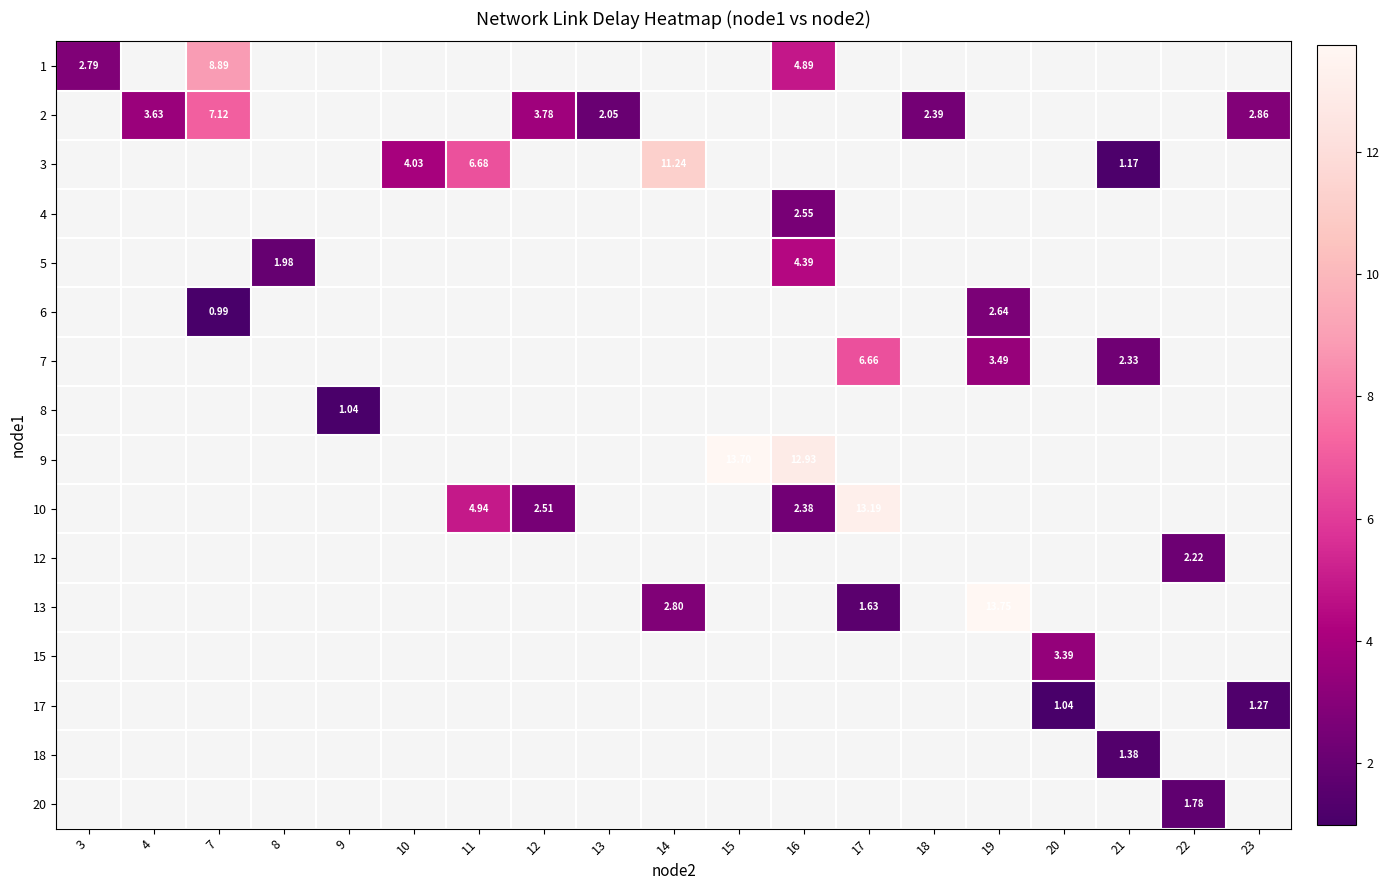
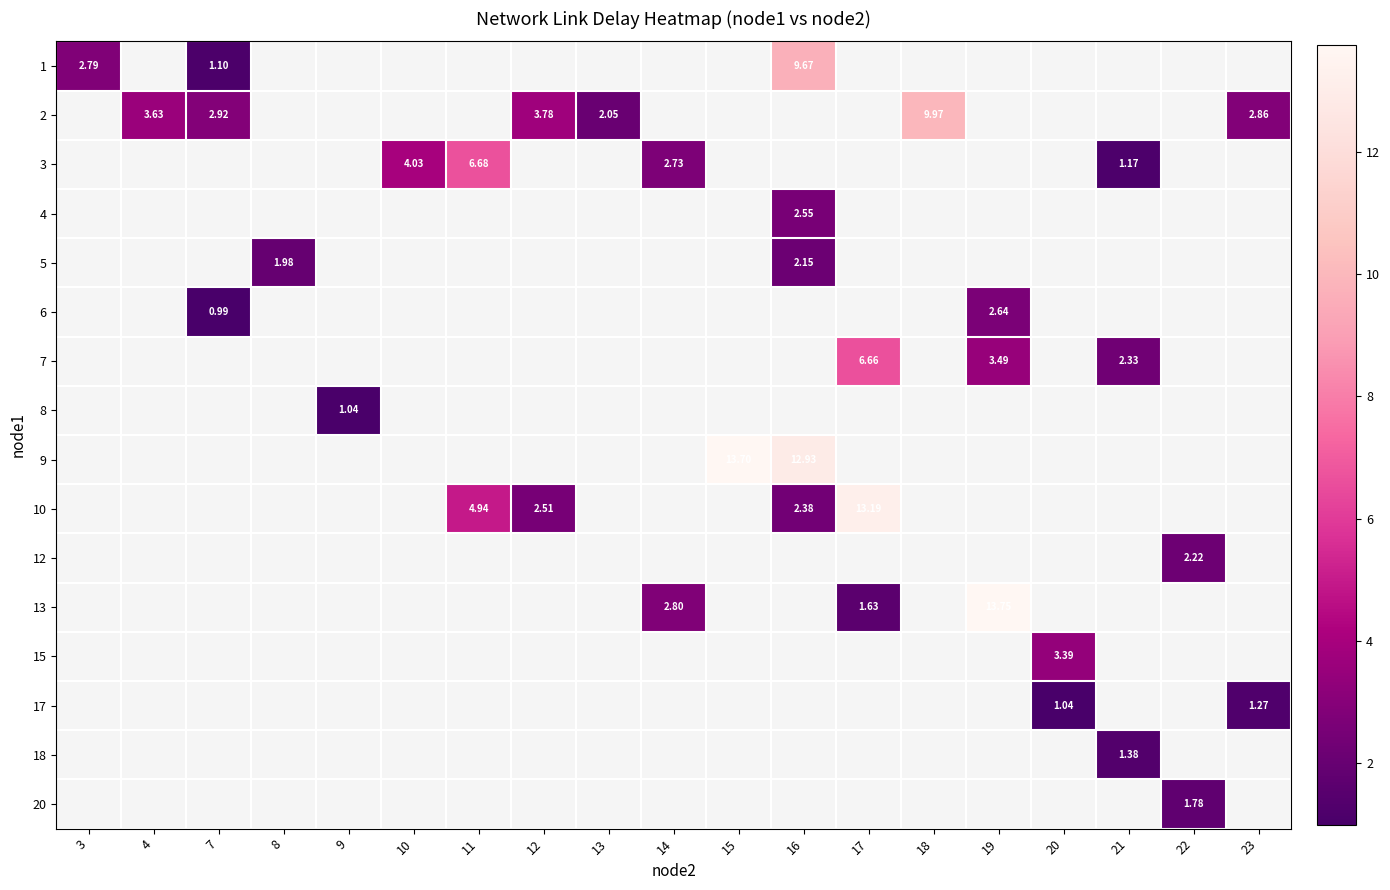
1, 7: 8.89 -> 1.10
1, 16: 4.89 -> 9.67
2, 7: 7.12 -> 2.92
2, 18: 2.39 -> 9.97
3, 14: 11.24 -> 2.73
5, 16: 4.39 -> 2.15
